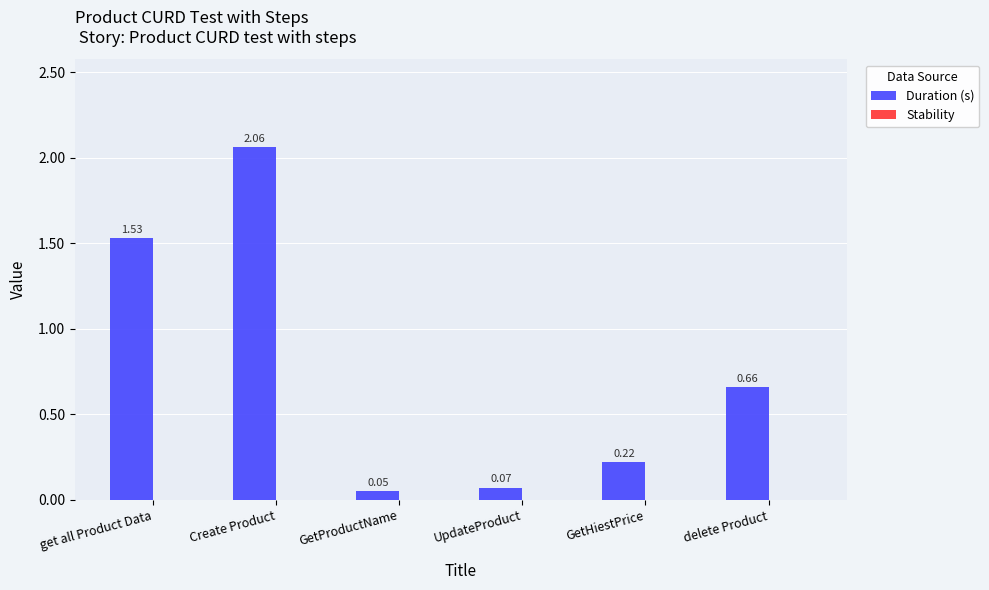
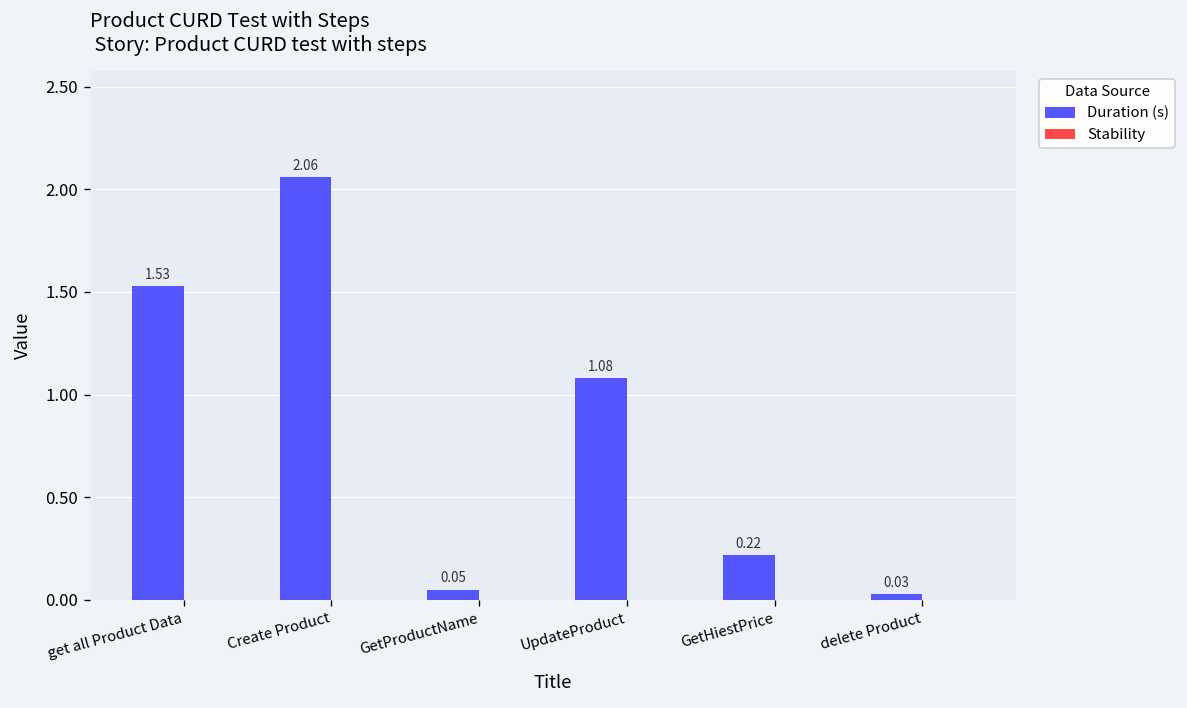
Duration (s), UpdateProduct: 0.07 -> 1.08
Duration (s), delete Product: 0.66 -> 0.03
